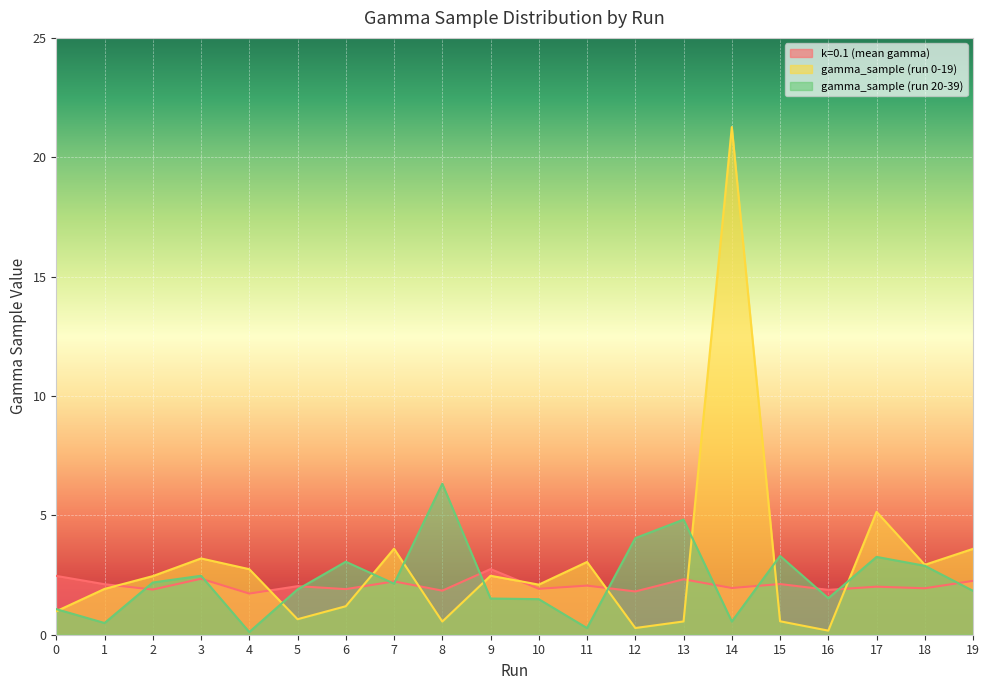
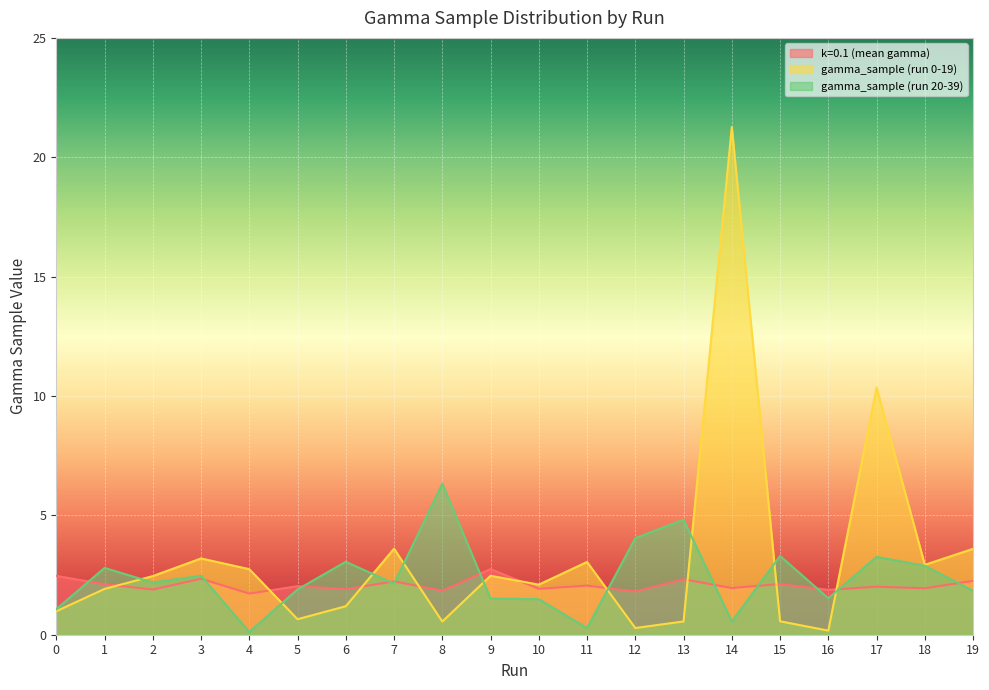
gamma_sample (run 20-39), 1: 0.5 -> 2.8
gamma_sample (run 0-19), 17: 5.1 -> 10.4
